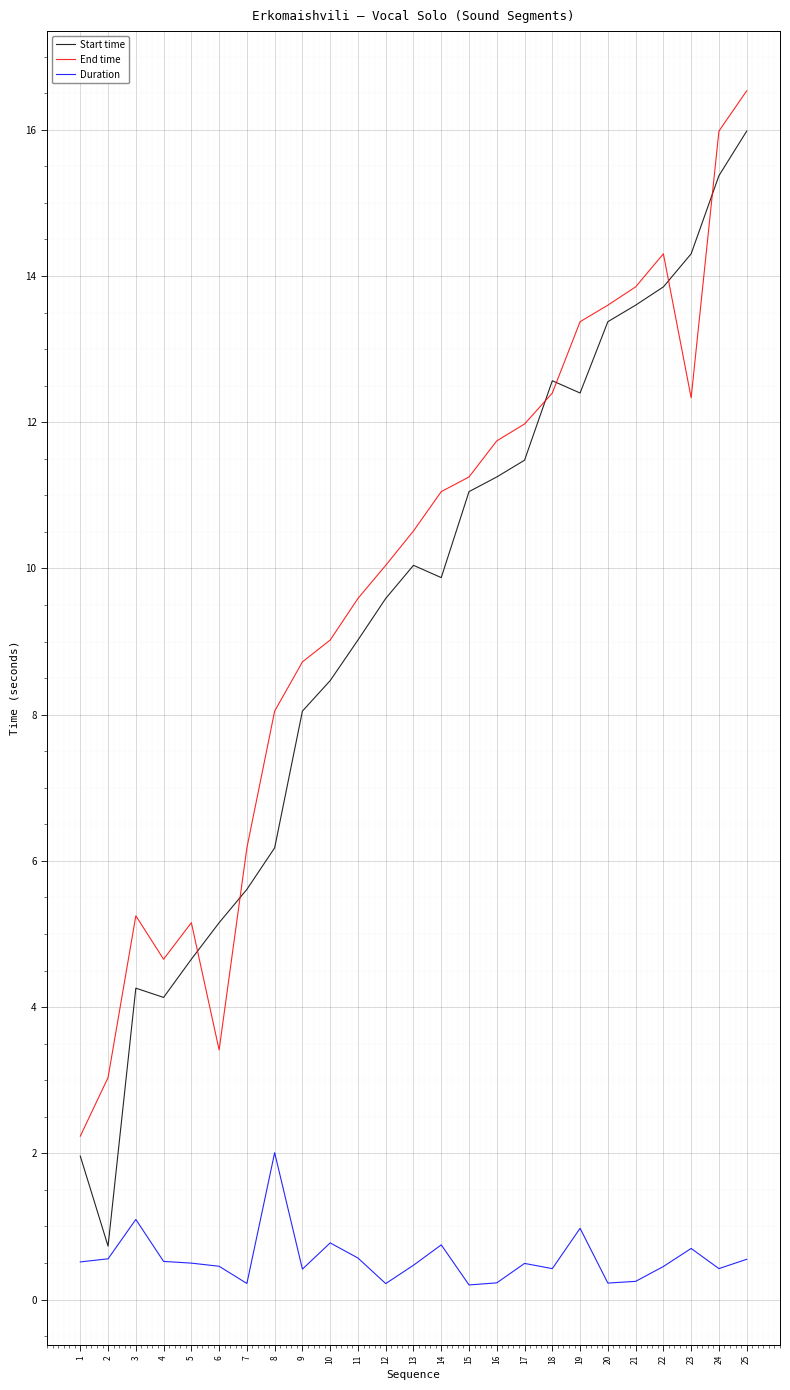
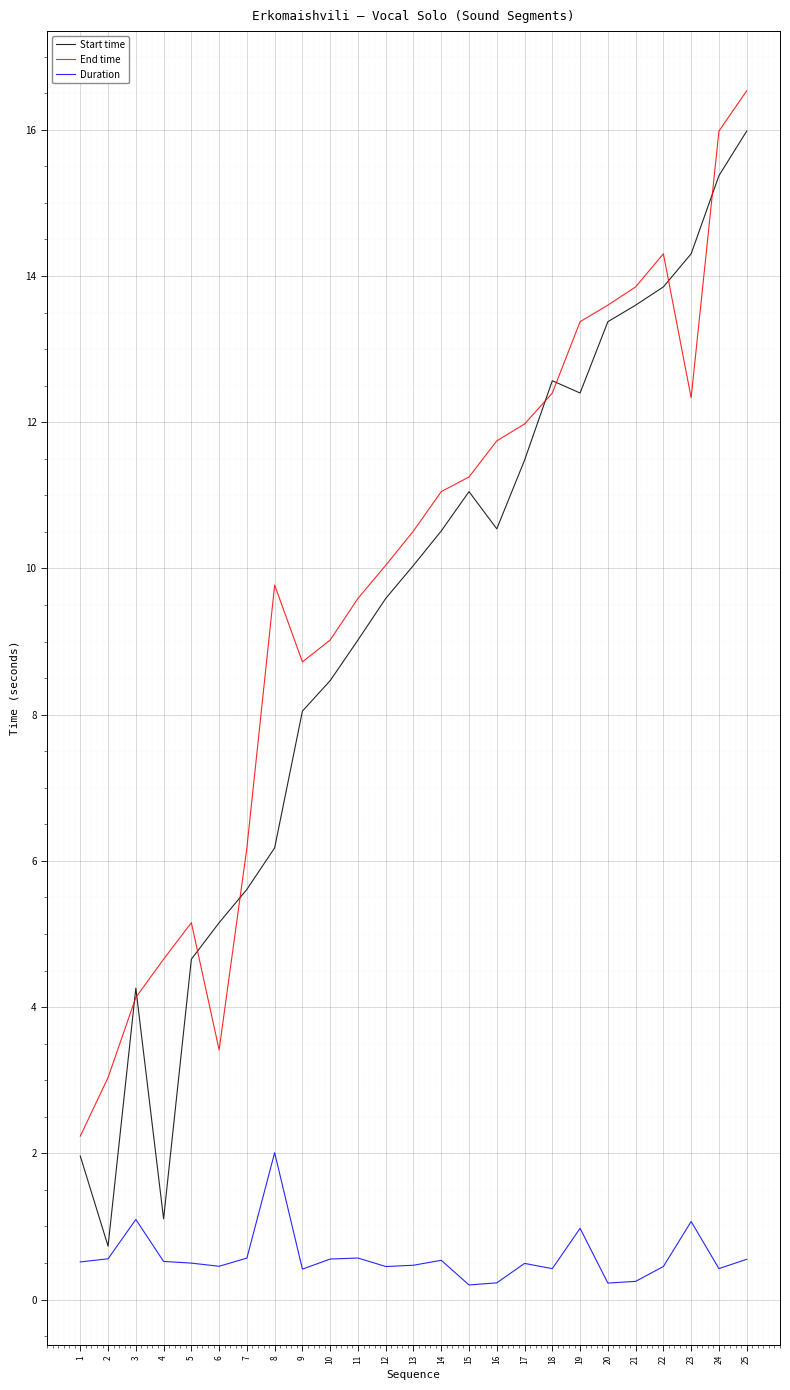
End time, 3: 5.2 -> 4.1
Start time, 4: 4.1 -> 1.1
Duration, 7: 0.2 -> 0.6
End time, 8: 8.0 -> 9.8
Duration, 10: 0.8 -> 0.6
Duration, 12: 0.2 -> 0.5
Start time, 14: 9.9 -> 10.5
Duration, 14: 0.7 -> 0.5
Start time, 16: 11.3 -> 10.5
Duration, 23: 0.7 -> 1.1
